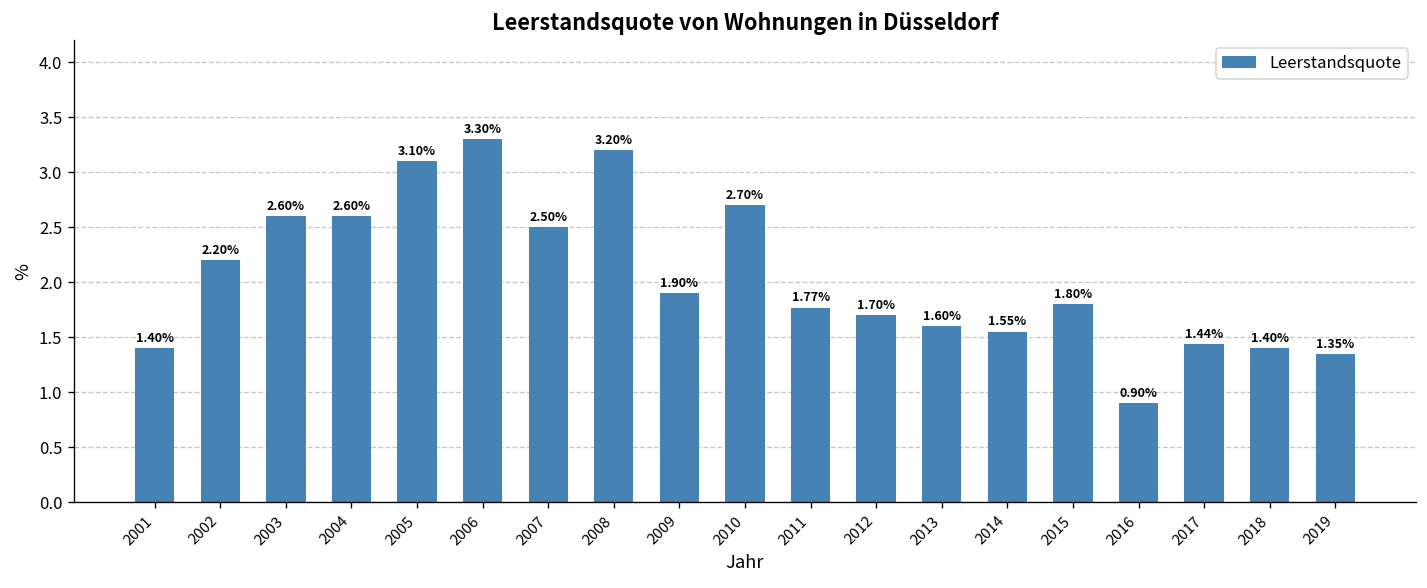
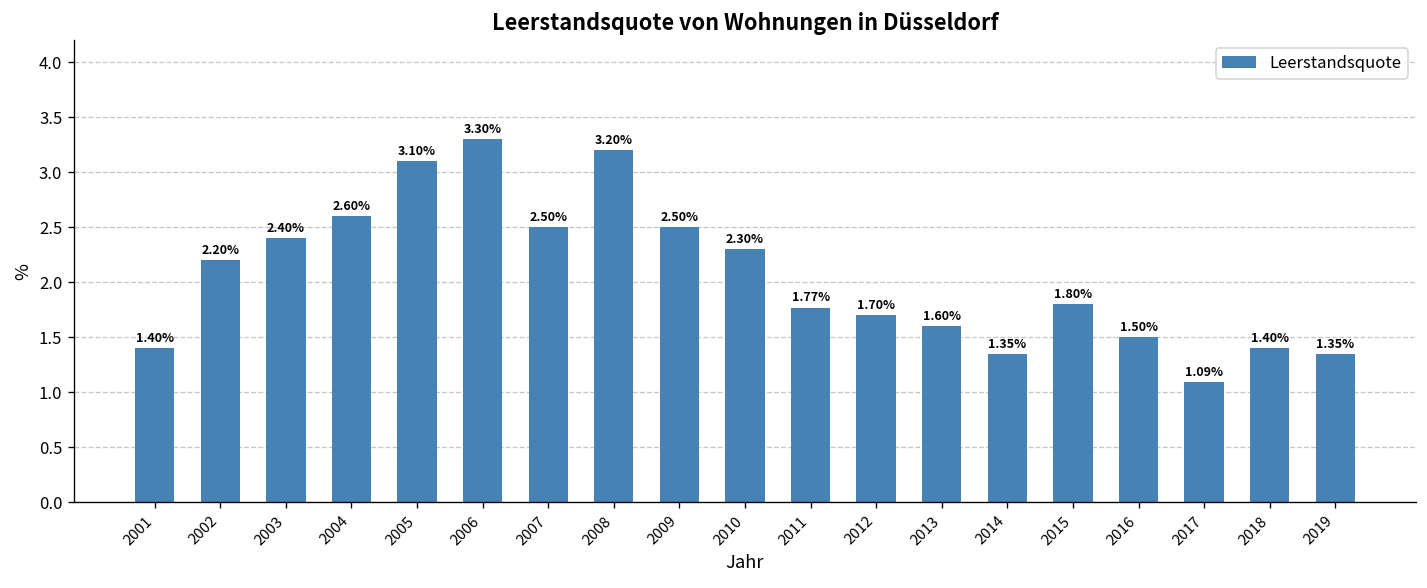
2003: 2.60% -> 2.40%
2009: 1.90% -> 2.50%
2010: 2.70% -> 2.30%
2014: 1.55% -> 1.35%
2016: 0.90% -> 1.50%
2017: 1.44% -> 1.09%
